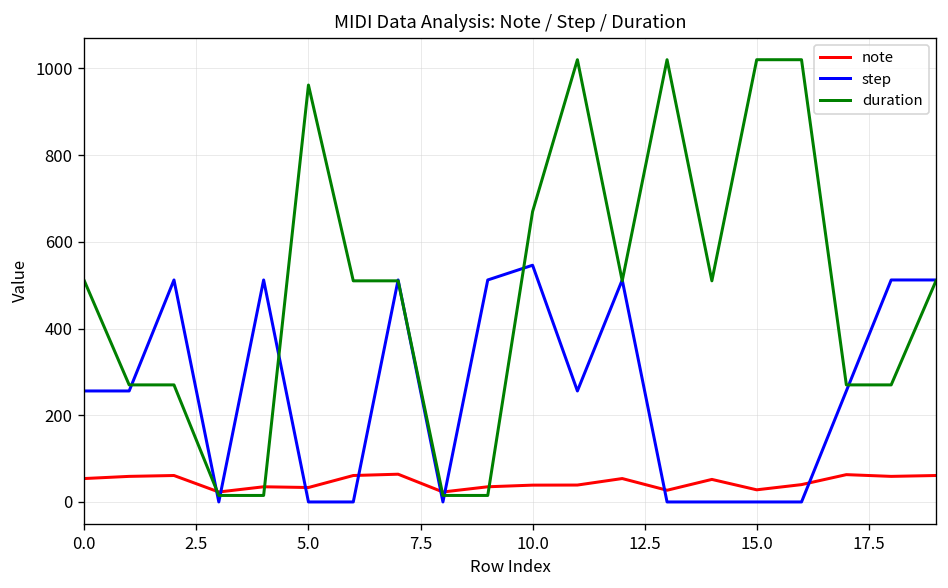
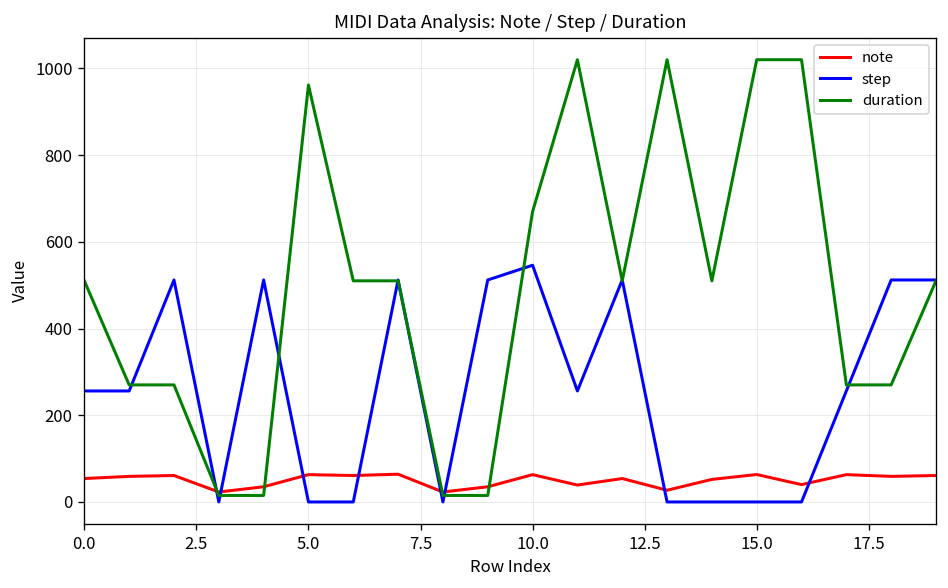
note, 5.0: 30 -> 60
note, 10.0: 40 -> 60
note, 15.0: 30 -> 60
